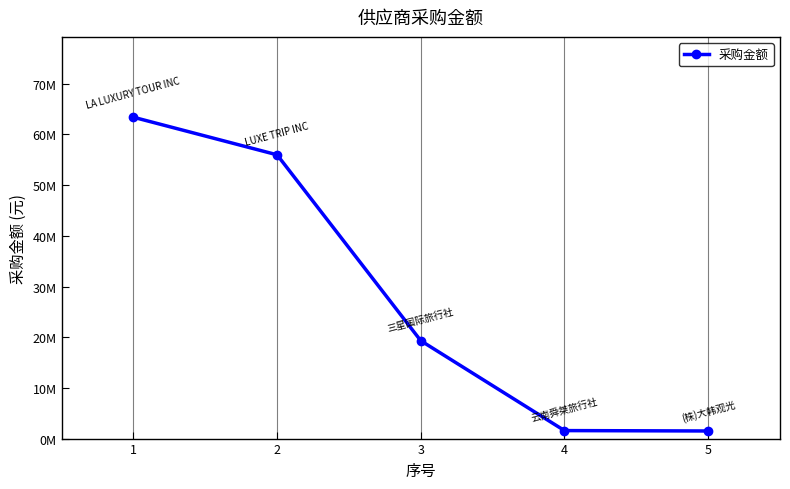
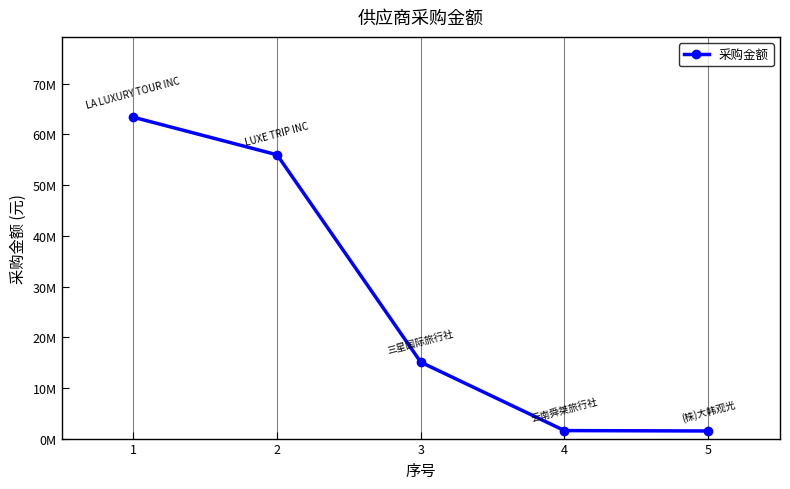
3: 19000000 -> 15000000
